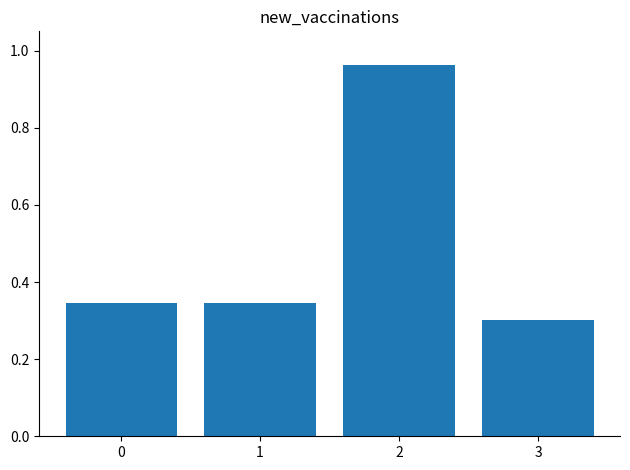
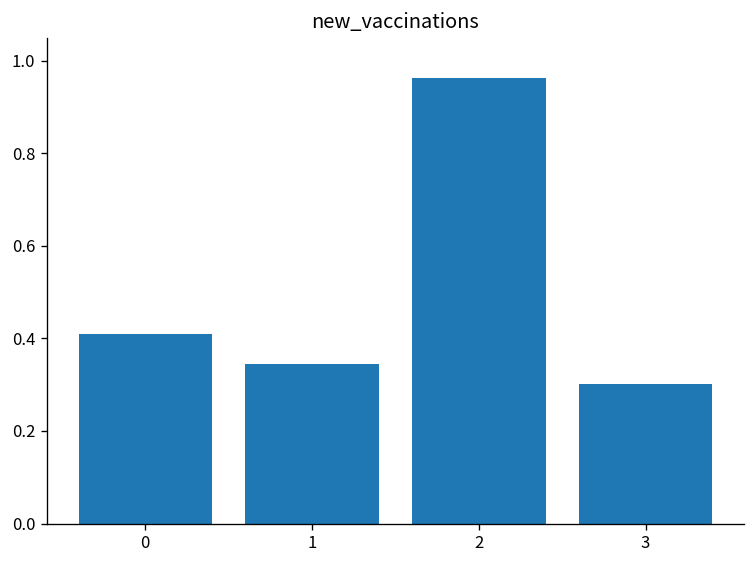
0: 0.35 -> 0.41
